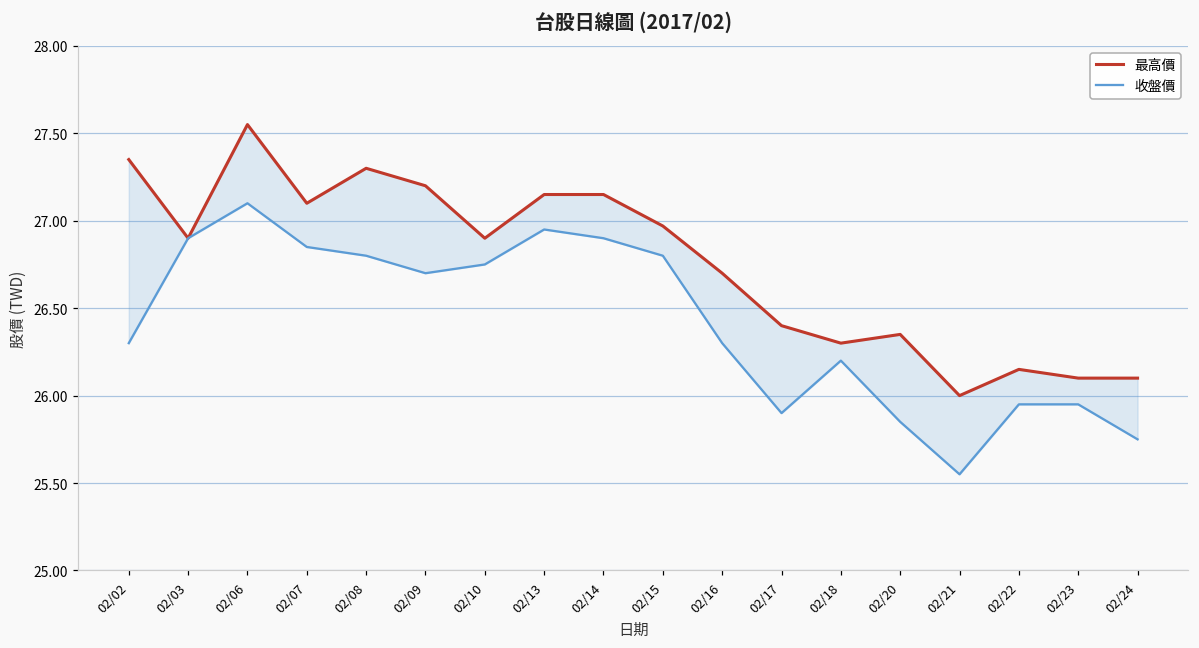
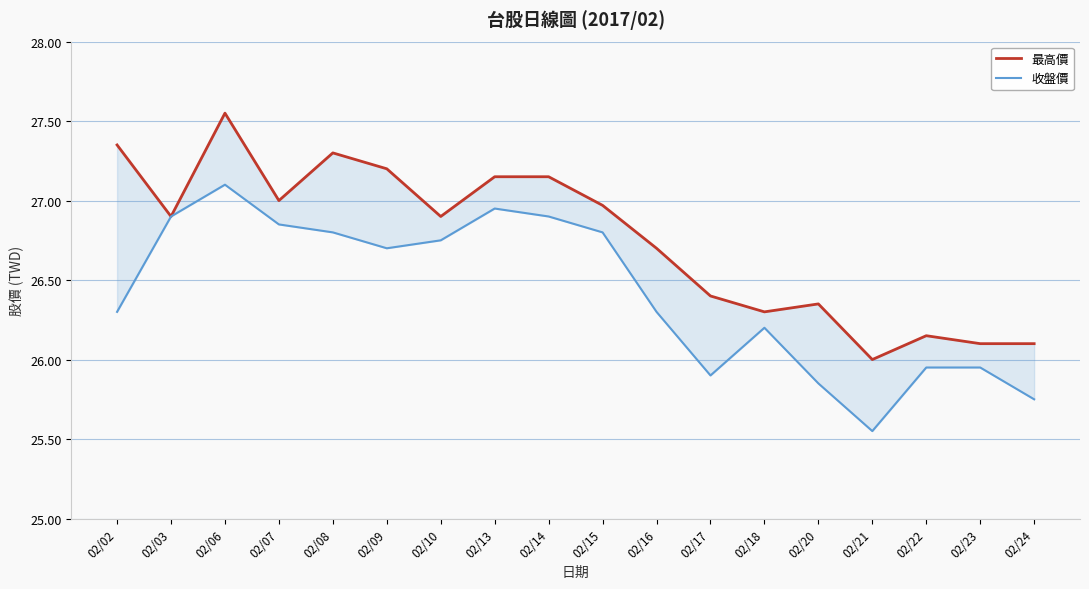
最高價, 02/07: 27.1 -> 27.0
